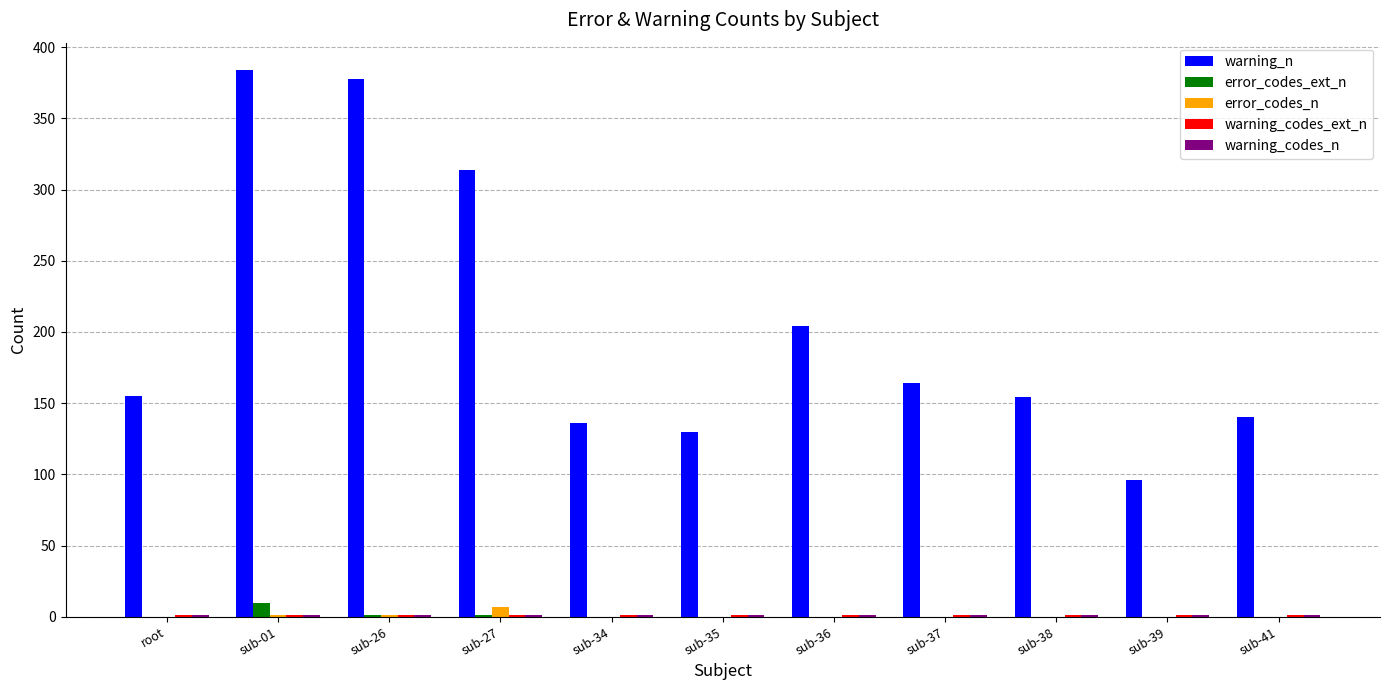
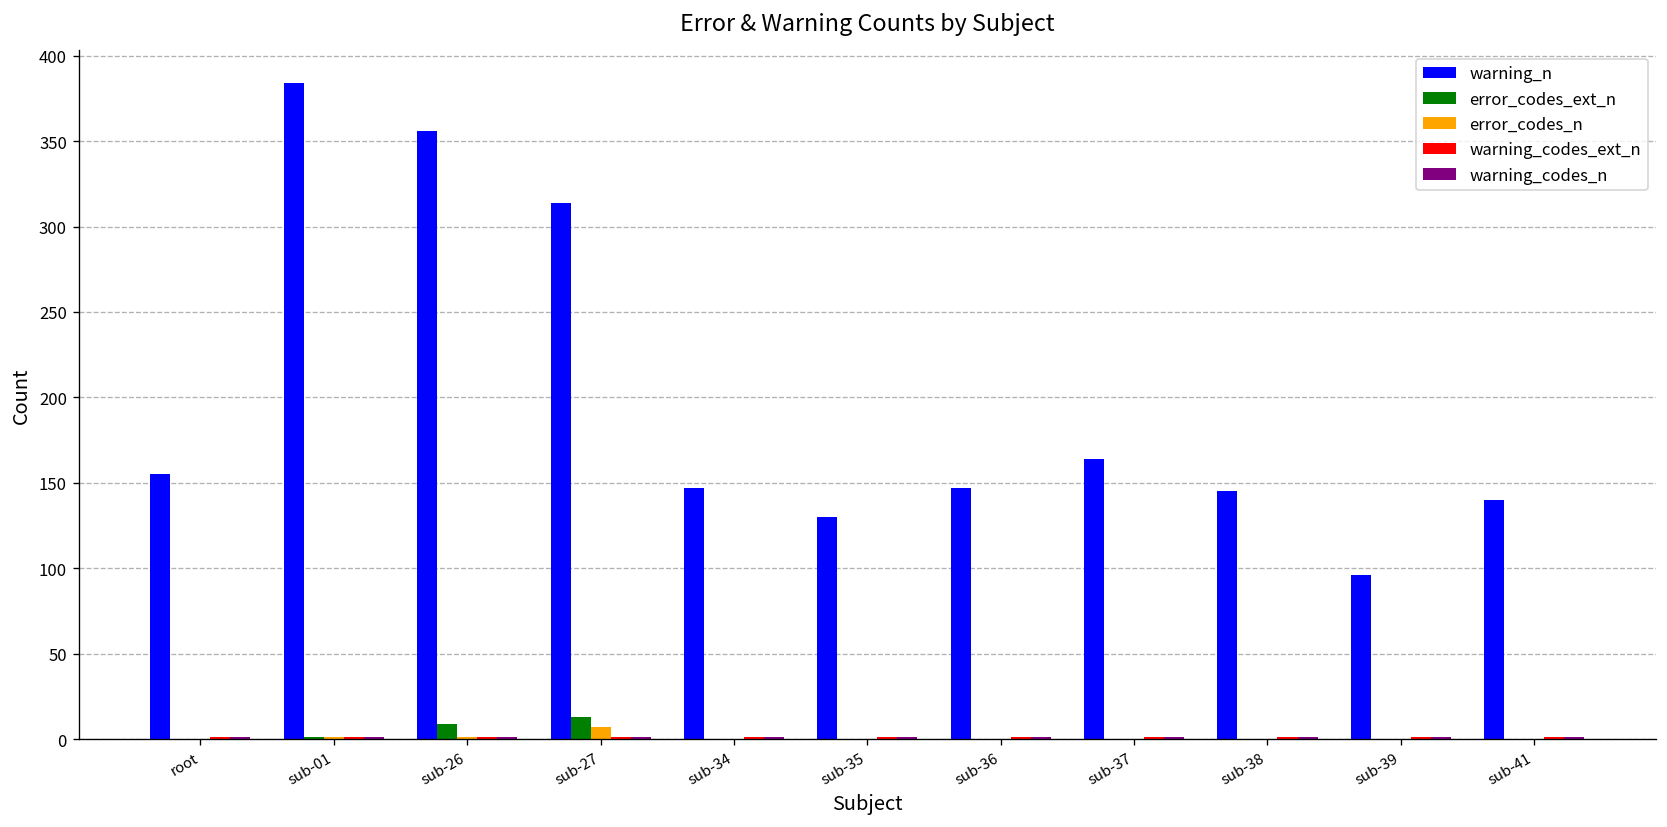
error_codes_ext_n, sub-01: 10 -> 1
warning_n, sub-26: 378 -> 356
error_codes_ext_n, sub-26: 1 -> 9
error_codes_ext_n, sub-27: 1 -> 13
warning_n, sub-34: 136 -> 147
warning_n, sub-36: 204 -> 147
warning_n, sub-38: 154 -> 145
